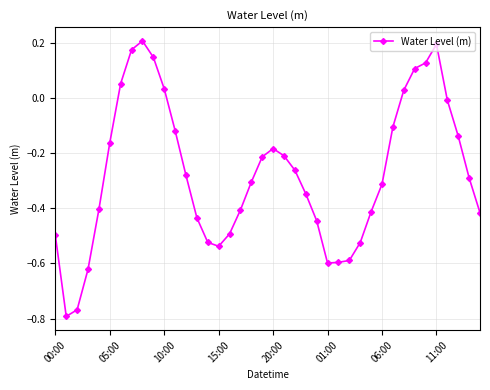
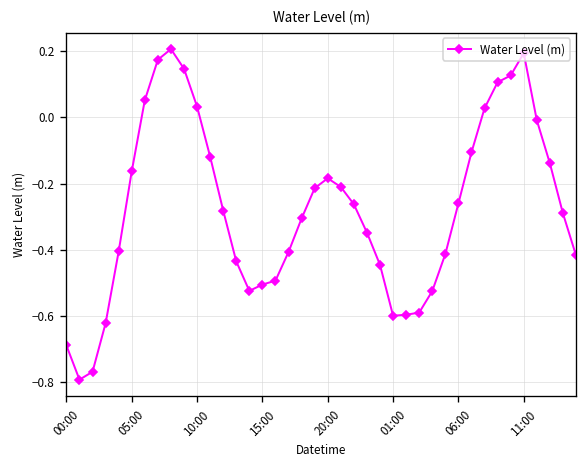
00:00: -0.50 -> -0.69
15:00: -0.54 -> -0.51
06:00: -0.31 -> -0.26
